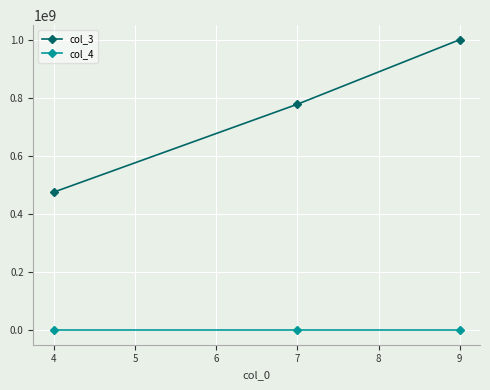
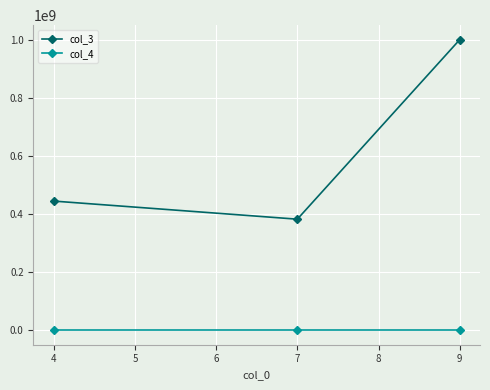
col_3, 4: 480000000 -> 440000000
col_3, 7: 780000000 -> 380000000
